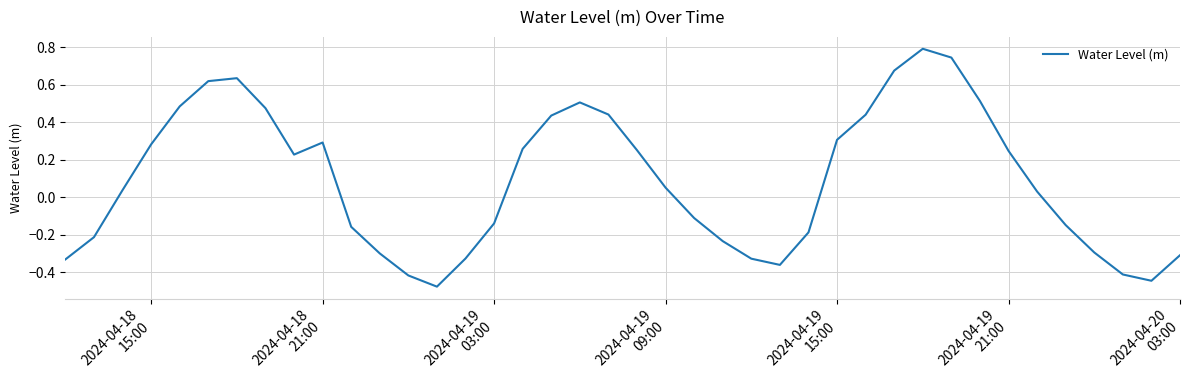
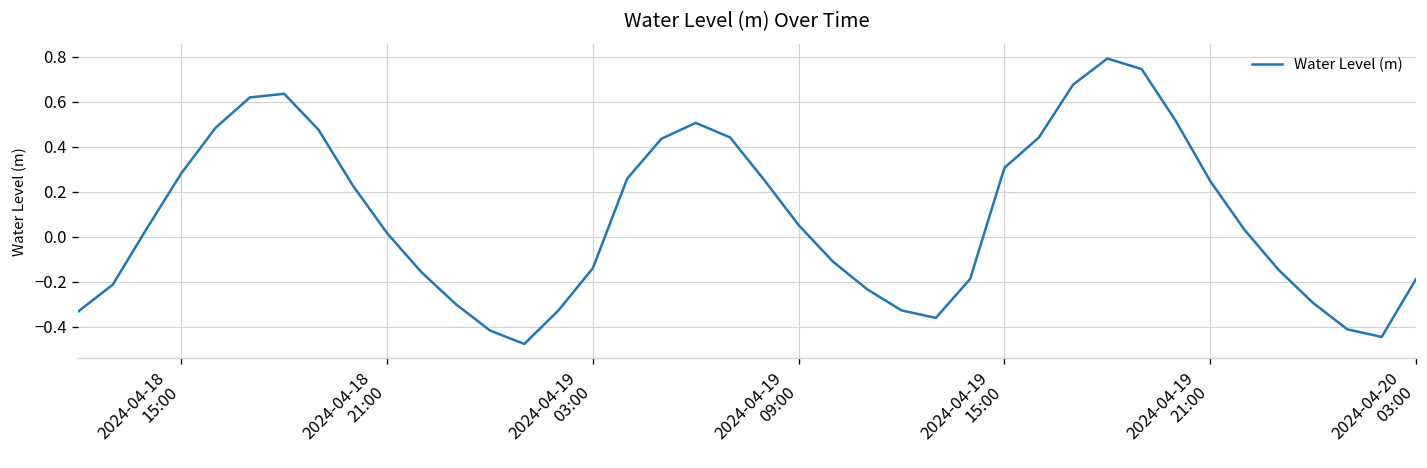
2024-04-18 21:00: 0.29 -> 0.02
2024-04-20 03:00: -0.31 -> -0.19
